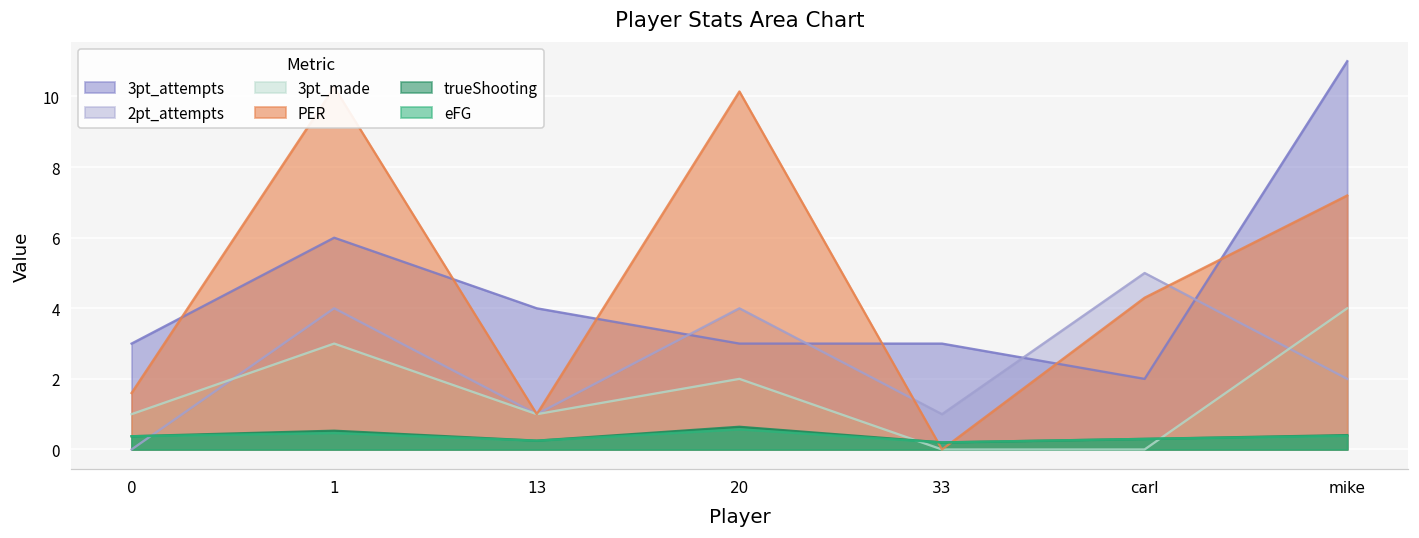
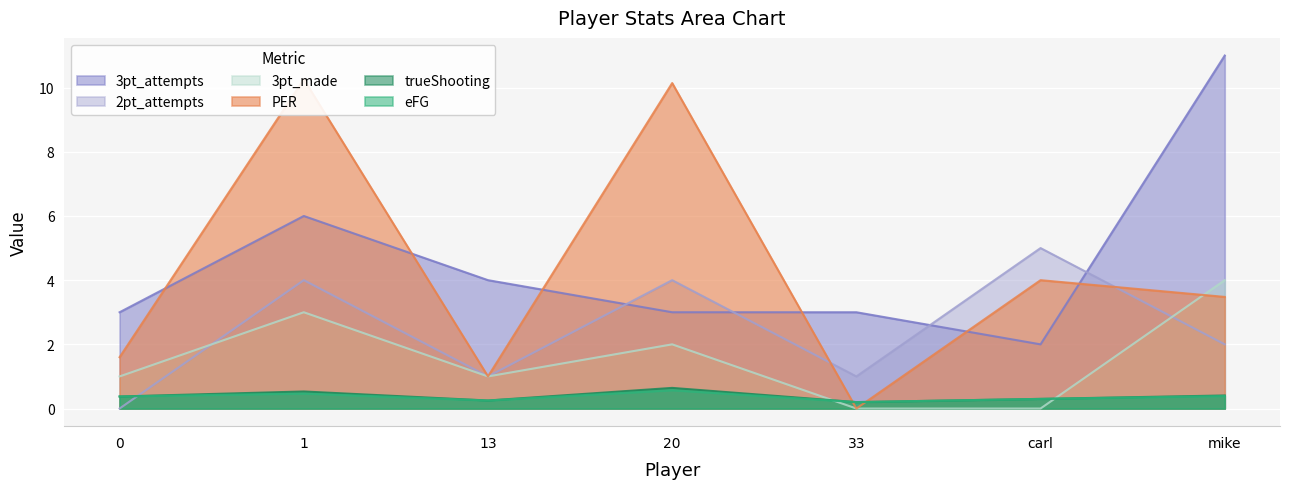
PER, carl: 4.3 -> 4.0
PER, mike: 7.2 -> 3.5
